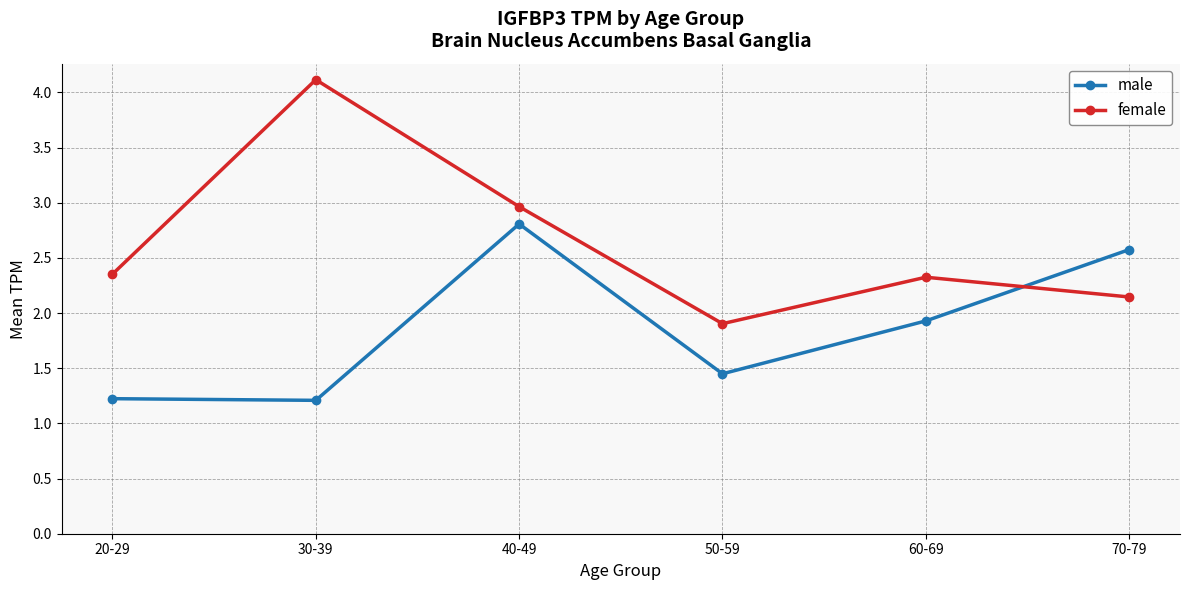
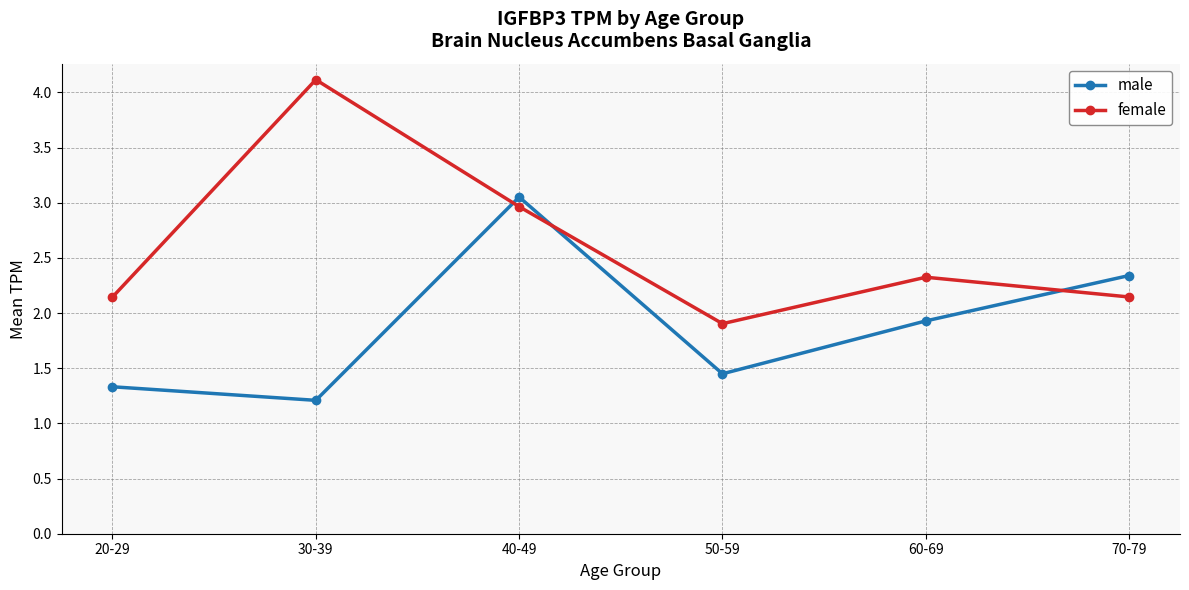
male, 20-29: 1.22 -> 1.33
female, 20-29: 2.35 -> 2.15
male, 40-49: 2.81 -> 3.05
male, 70-79: 2.57 -> 2.34
